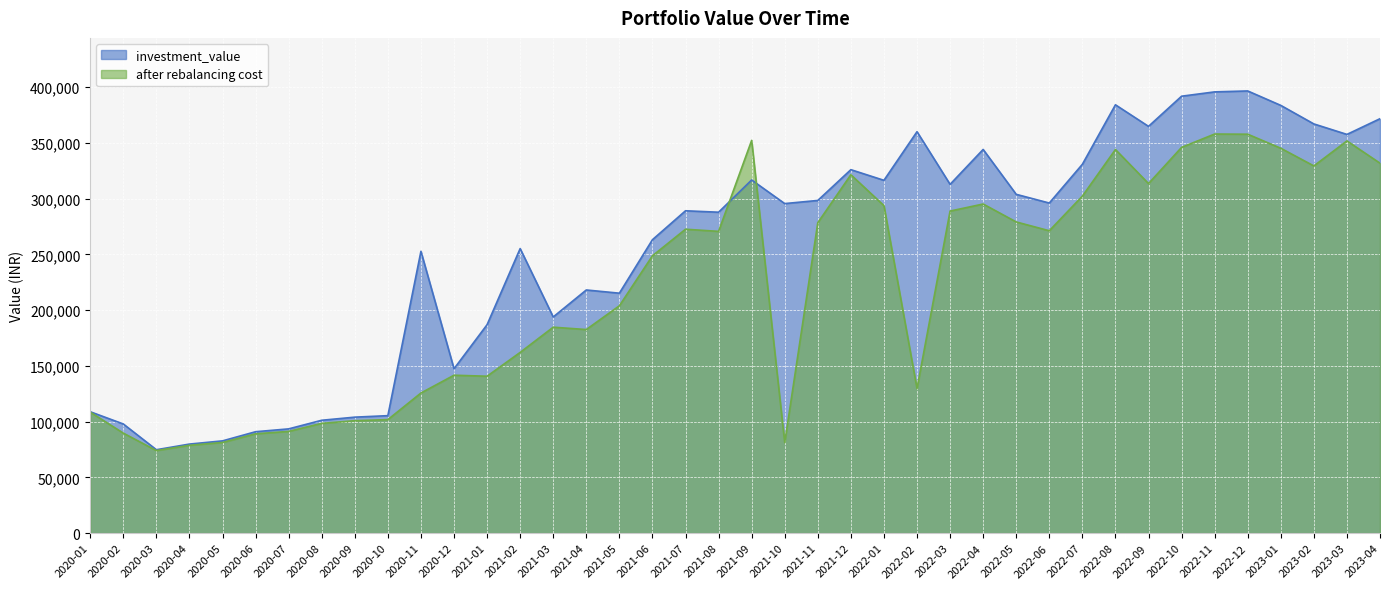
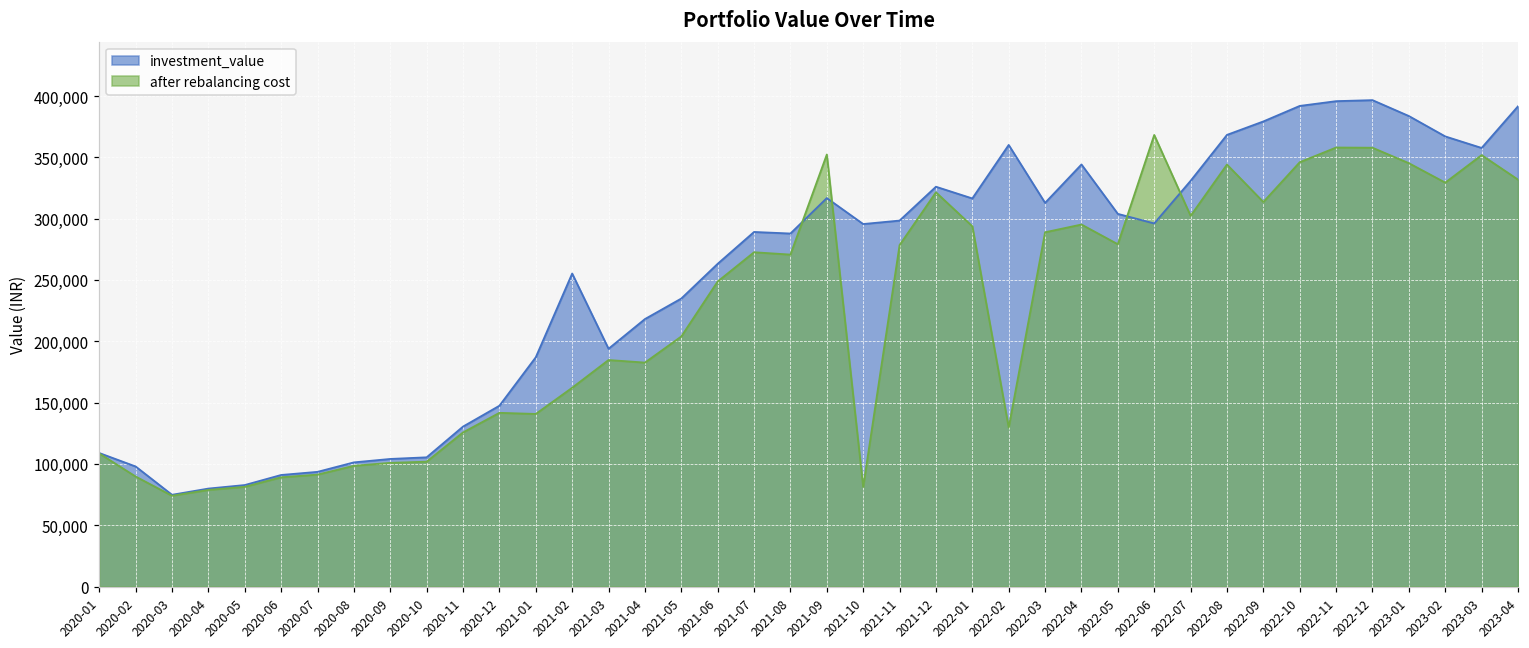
investment_value, 2020-11: 253,000 -> 130,000
investment_value, 2021-05: 215,000 -> 235,000
after rebalancing cost, 2022-06: 271,000 -> 368,000
investment_value, 2022-08: 384,000 -> 368,000
investment_value, 2022-09: 365,000 -> 379,000
investment_value, 2023-04: 372,000 -> 392,000
